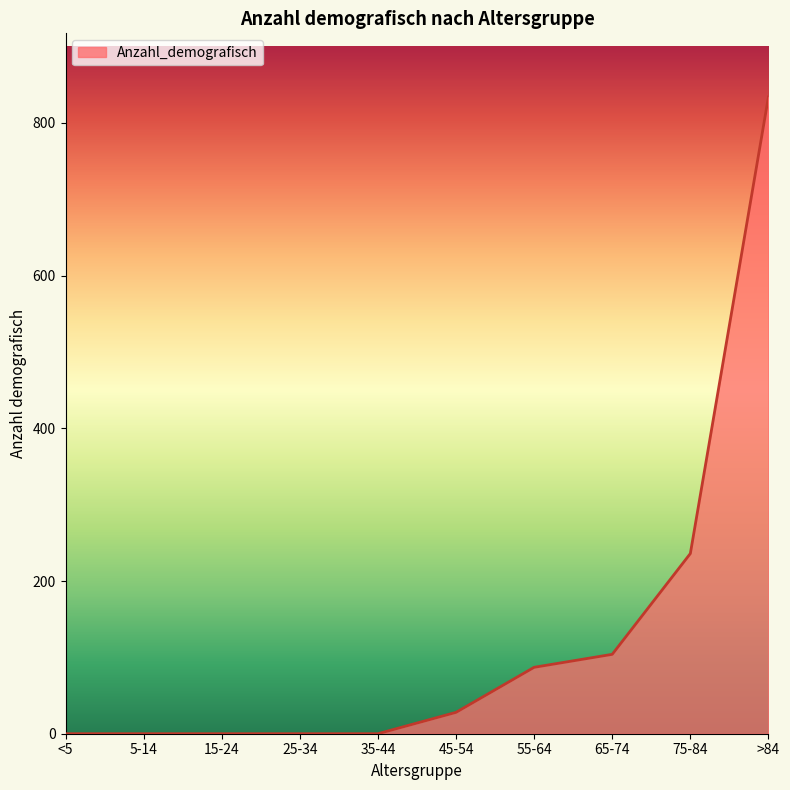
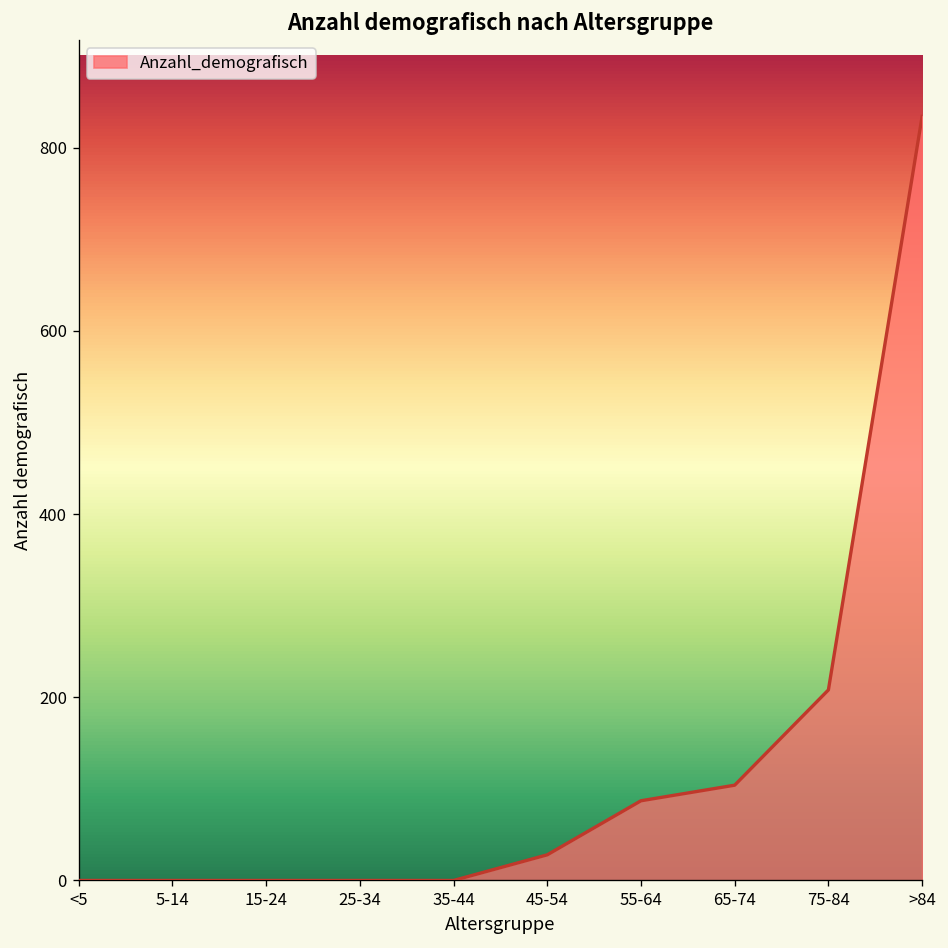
75-84: 240 -> 210
